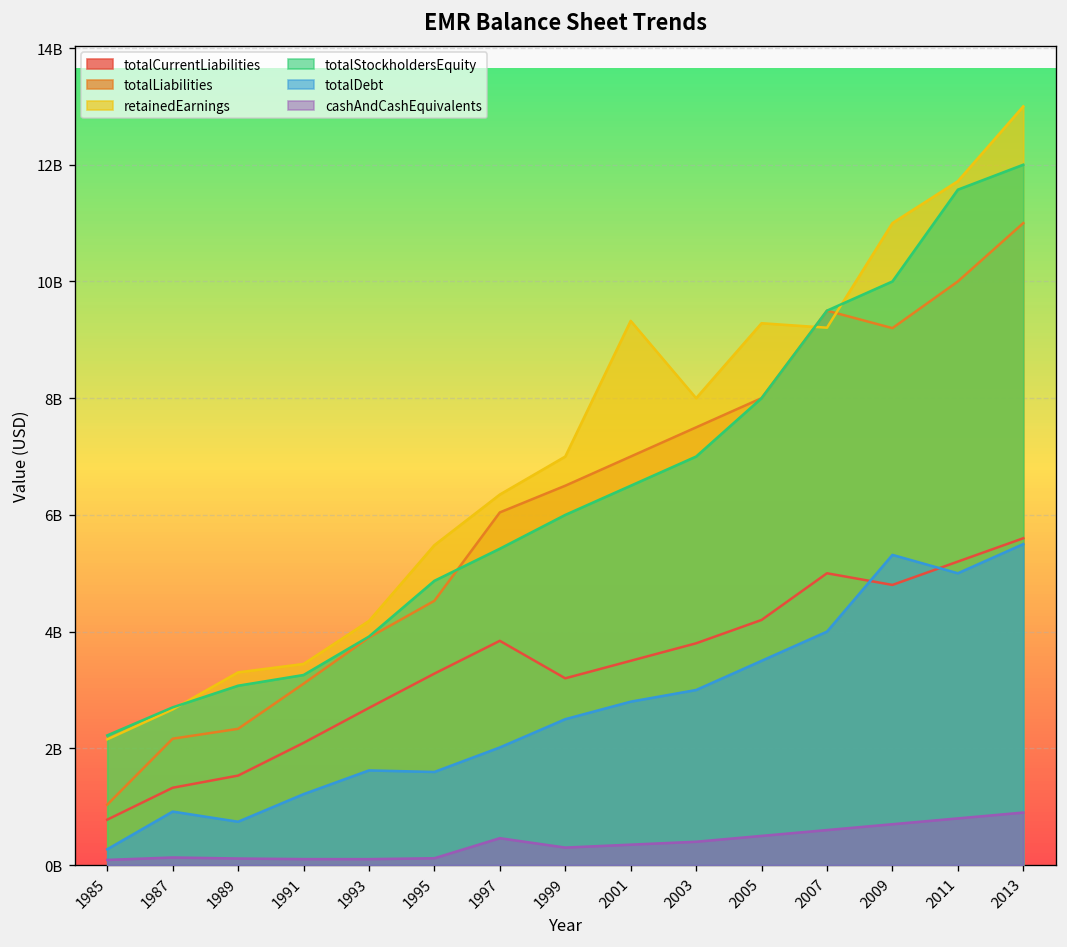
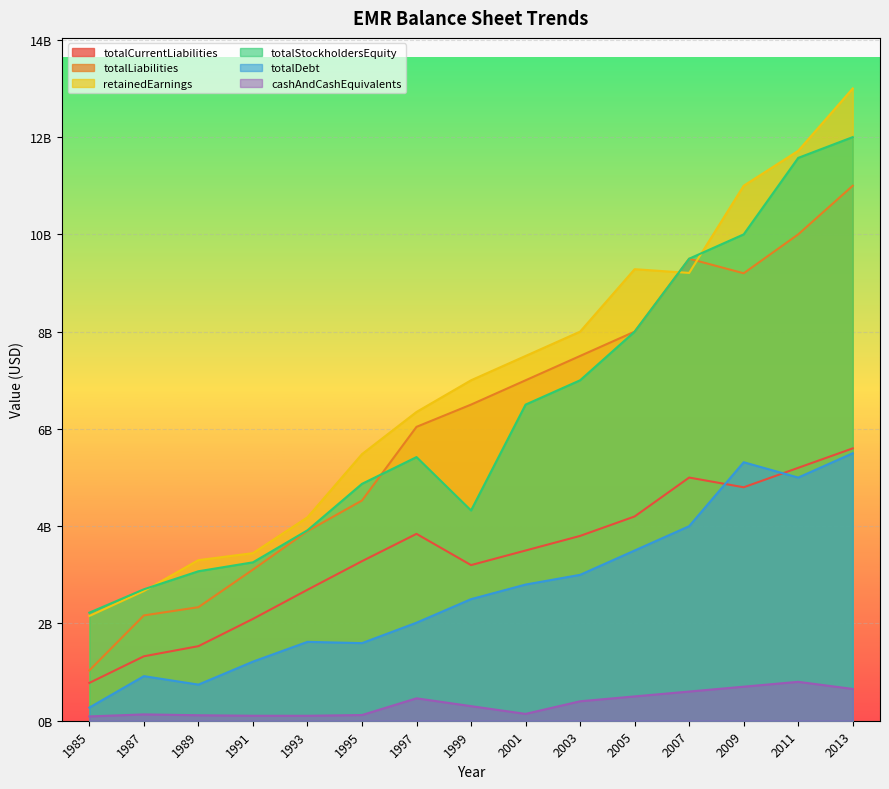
totalStockholdersEquity, 1999: 6000000000 -> 4300000000
retainedEarnings, 2001: 9300000000 -> 7500000000
cashAndCashEquivalents, 2001: 400000000 -> 100000000
cashAndCashEquivalents, 2013: 900000000 -> 700000000
